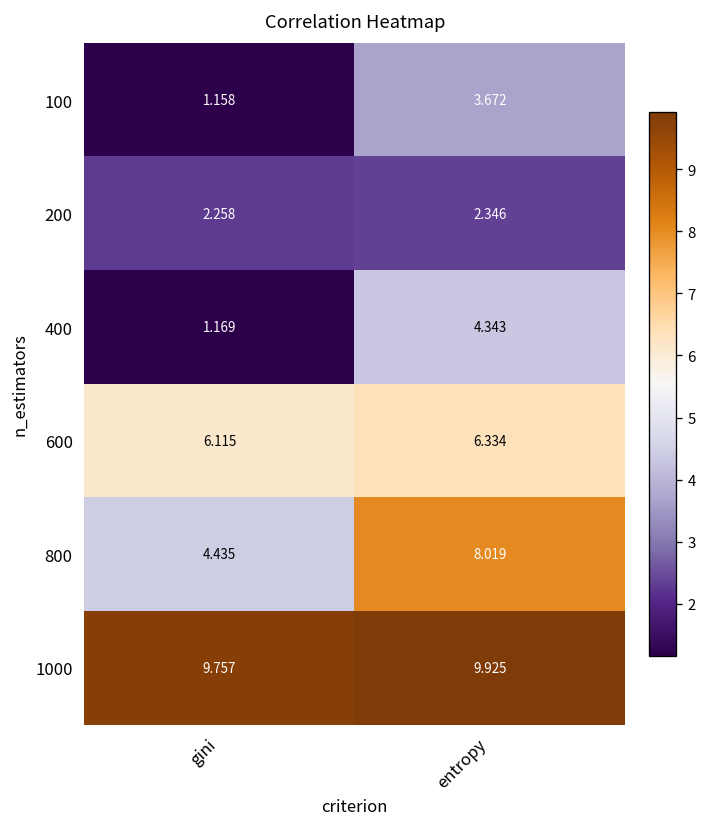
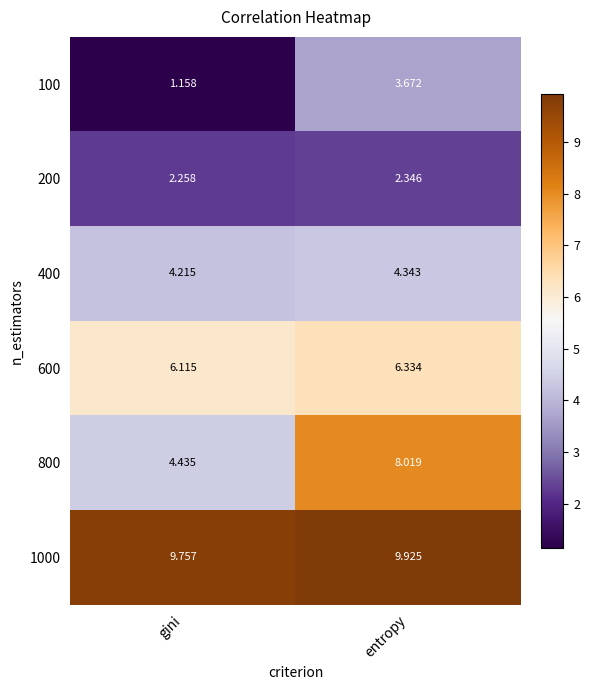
400, gini: 1.169 -> 4.215
